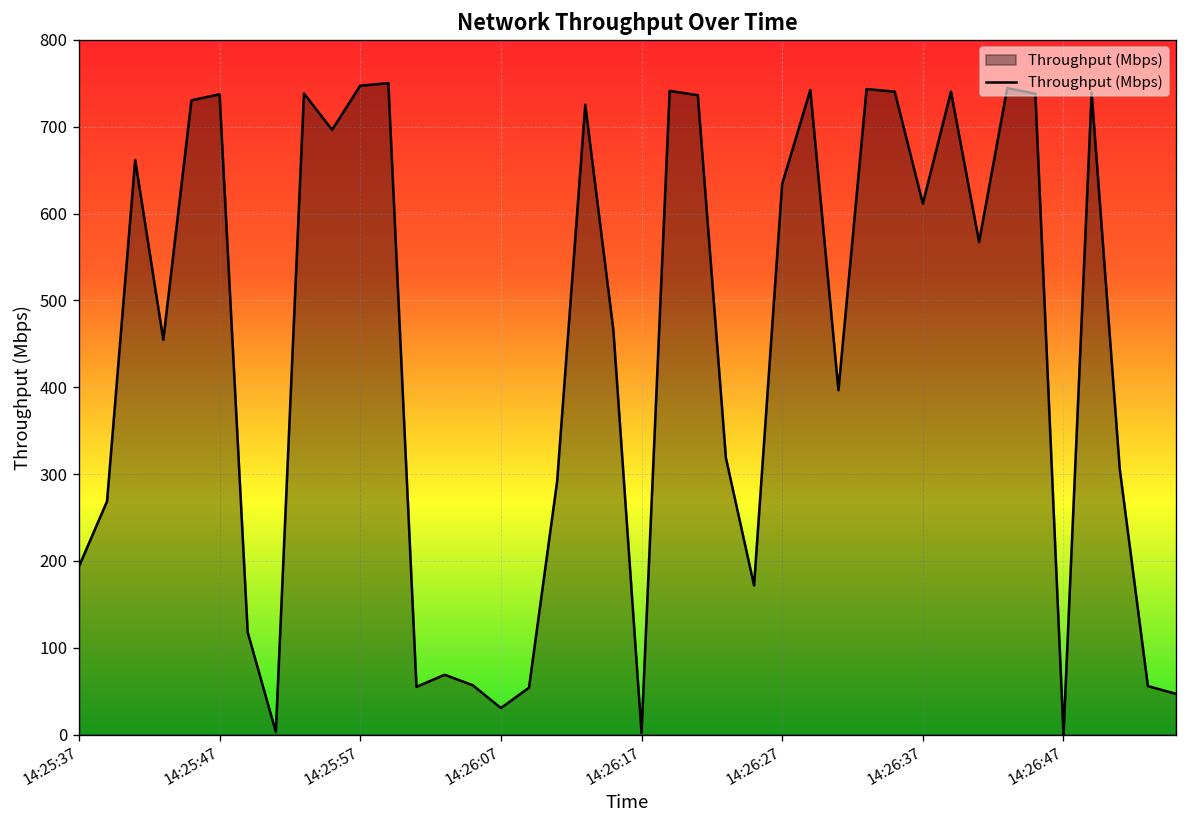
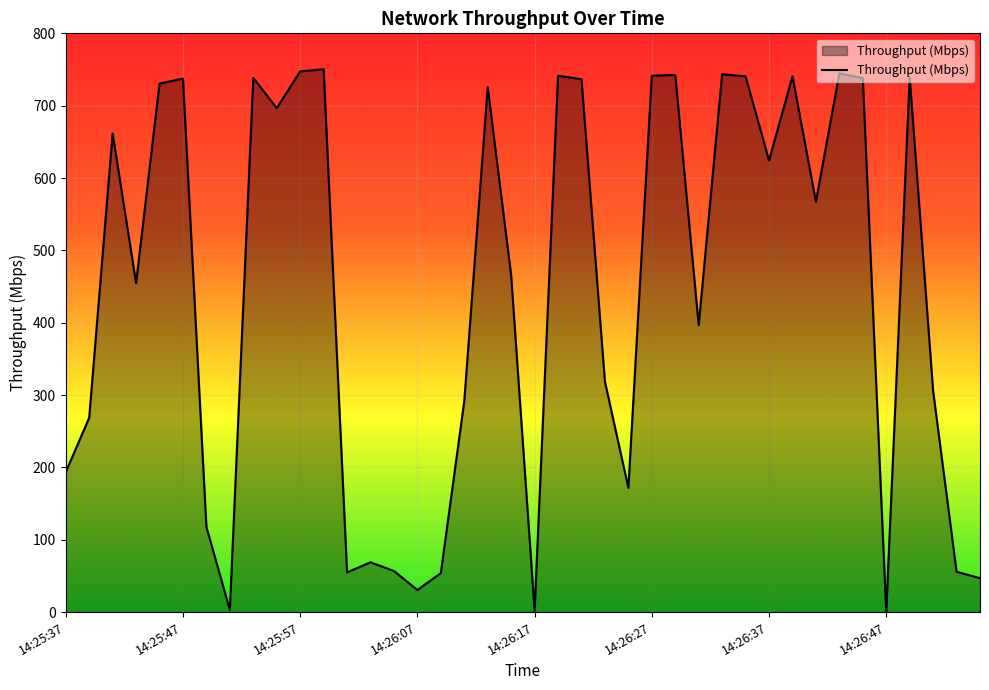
14:26:27: 630 -> 740
14:26:37: 610 -> 620
